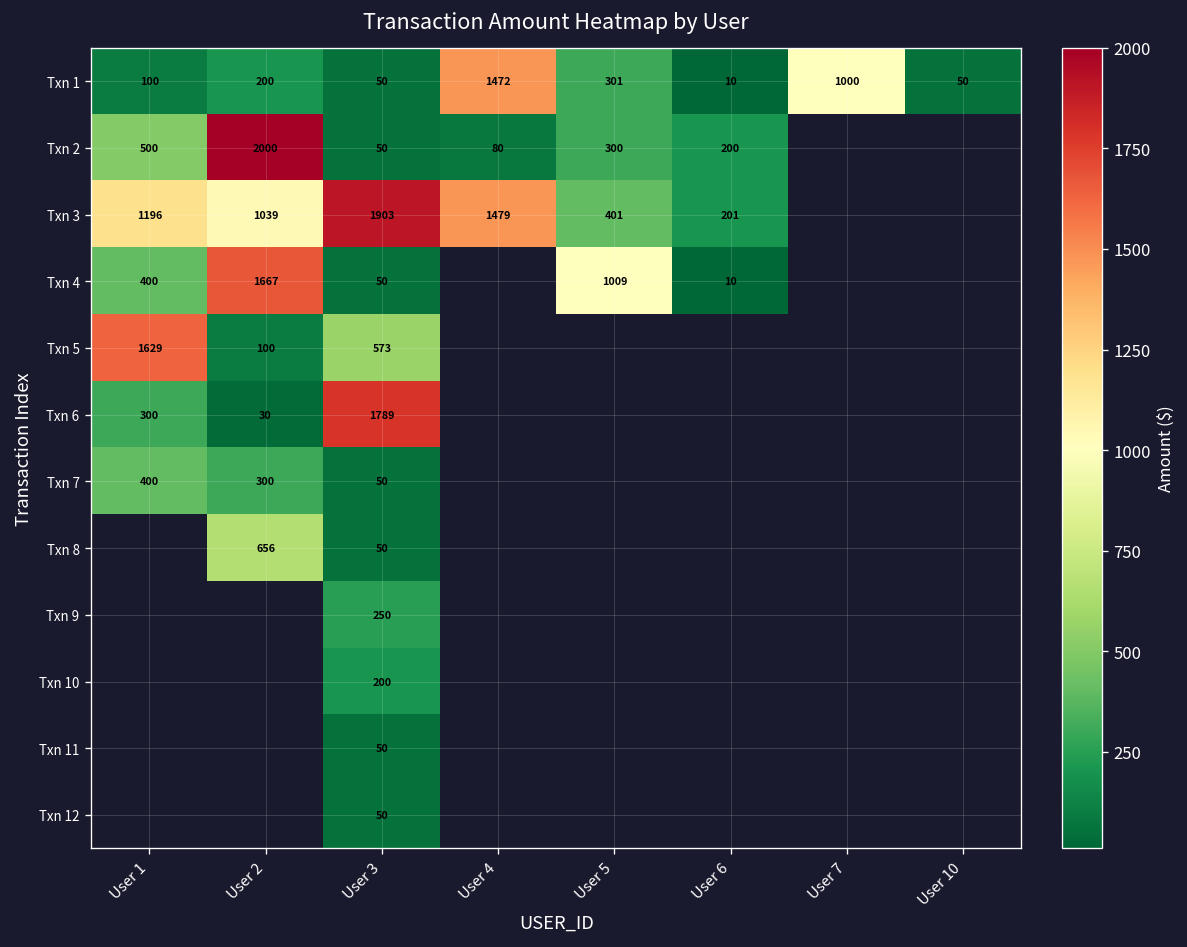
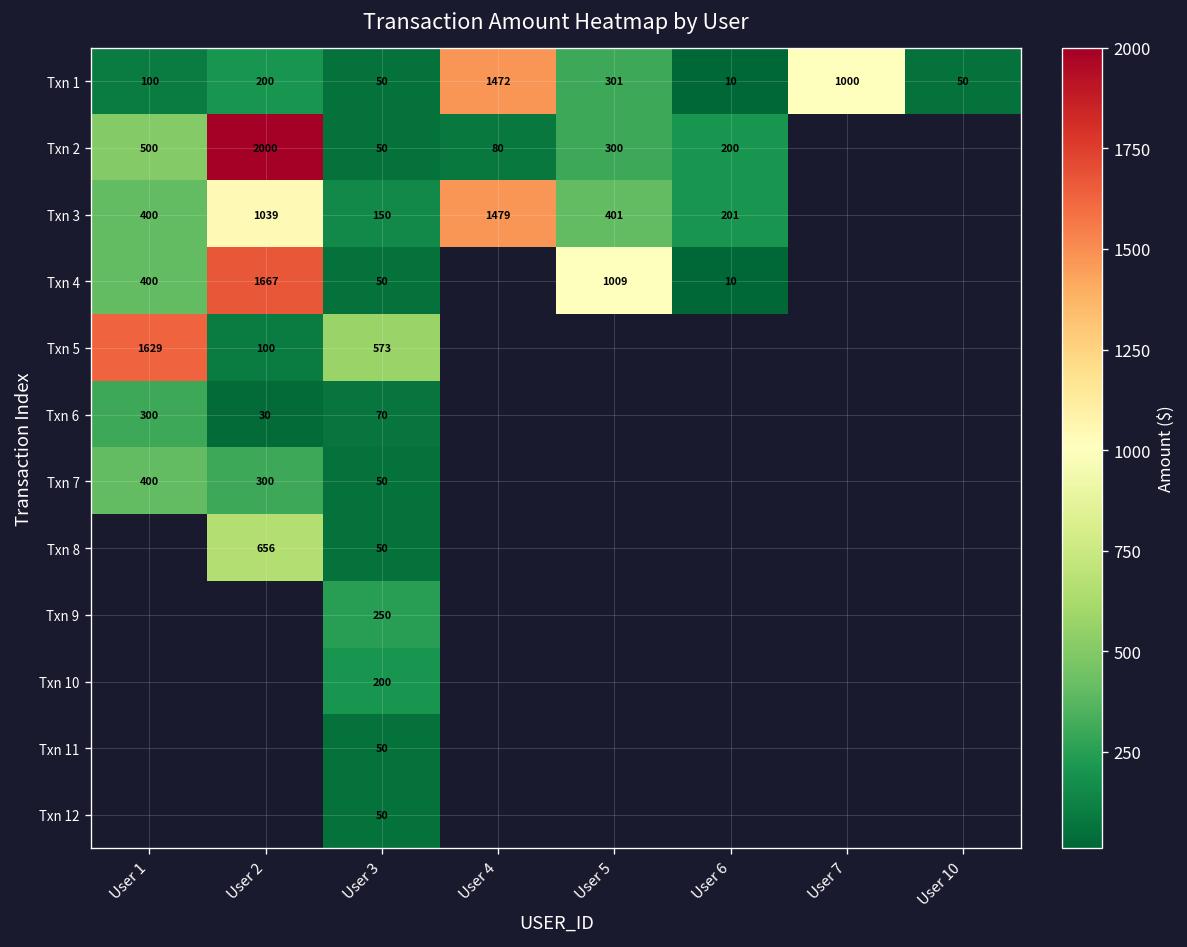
Txn 3, User 1: 1196 -> 400
Txn 3, User 3: 1903 -> 150
Txn 6, User 3: 1789 -> 70
